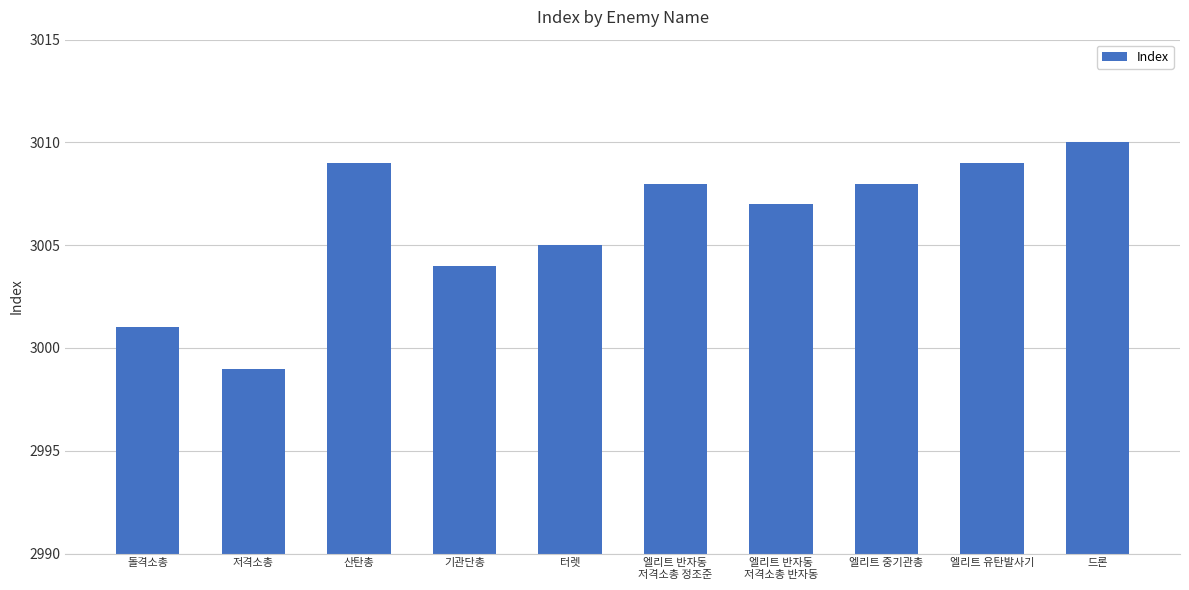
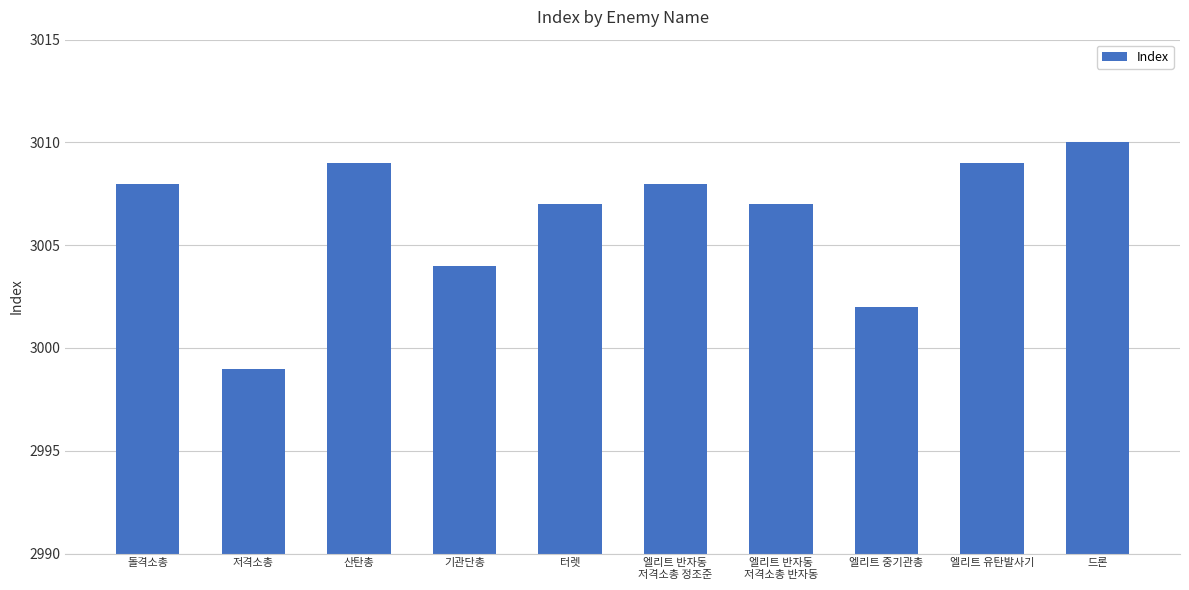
돌격소총: 3001 -> 3008
터렛: 3005 -> 3007
엘리트 중기관총: 3008 -> 3002
